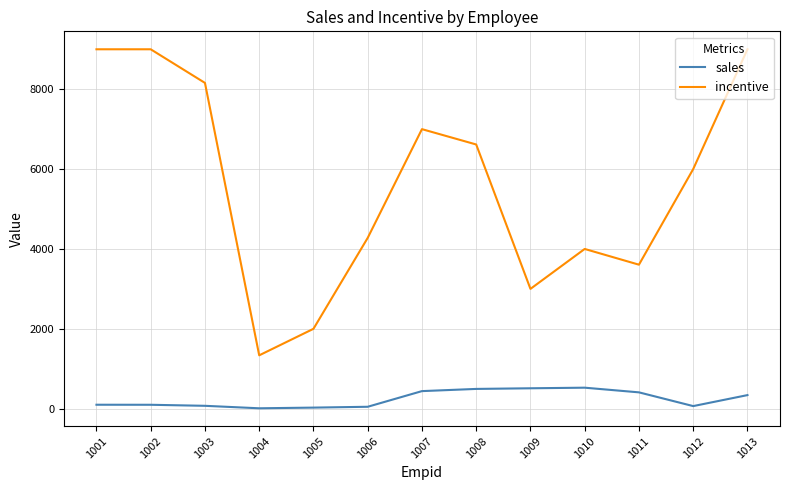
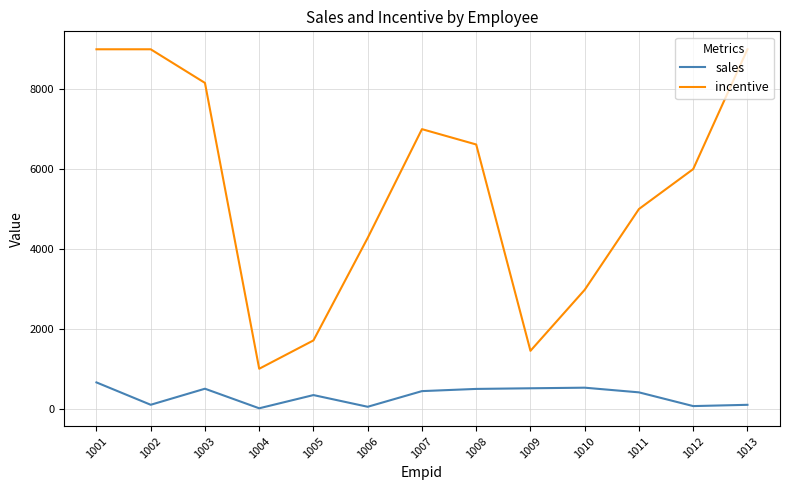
sales, 1001: 100 -> 700
sales, 1003: 100 -> 500
incentive, 1004: 1300 -> 1000
sales, 1005: 0 -> 300
incentive, 1005: 2000 -> 1700
incentive, 1009: 3000 -> 1400
incentive, 1010: 4000 -> 3000
incentive, 1011: 3600 -> 5000
sales, 1013: 300 -> 100
